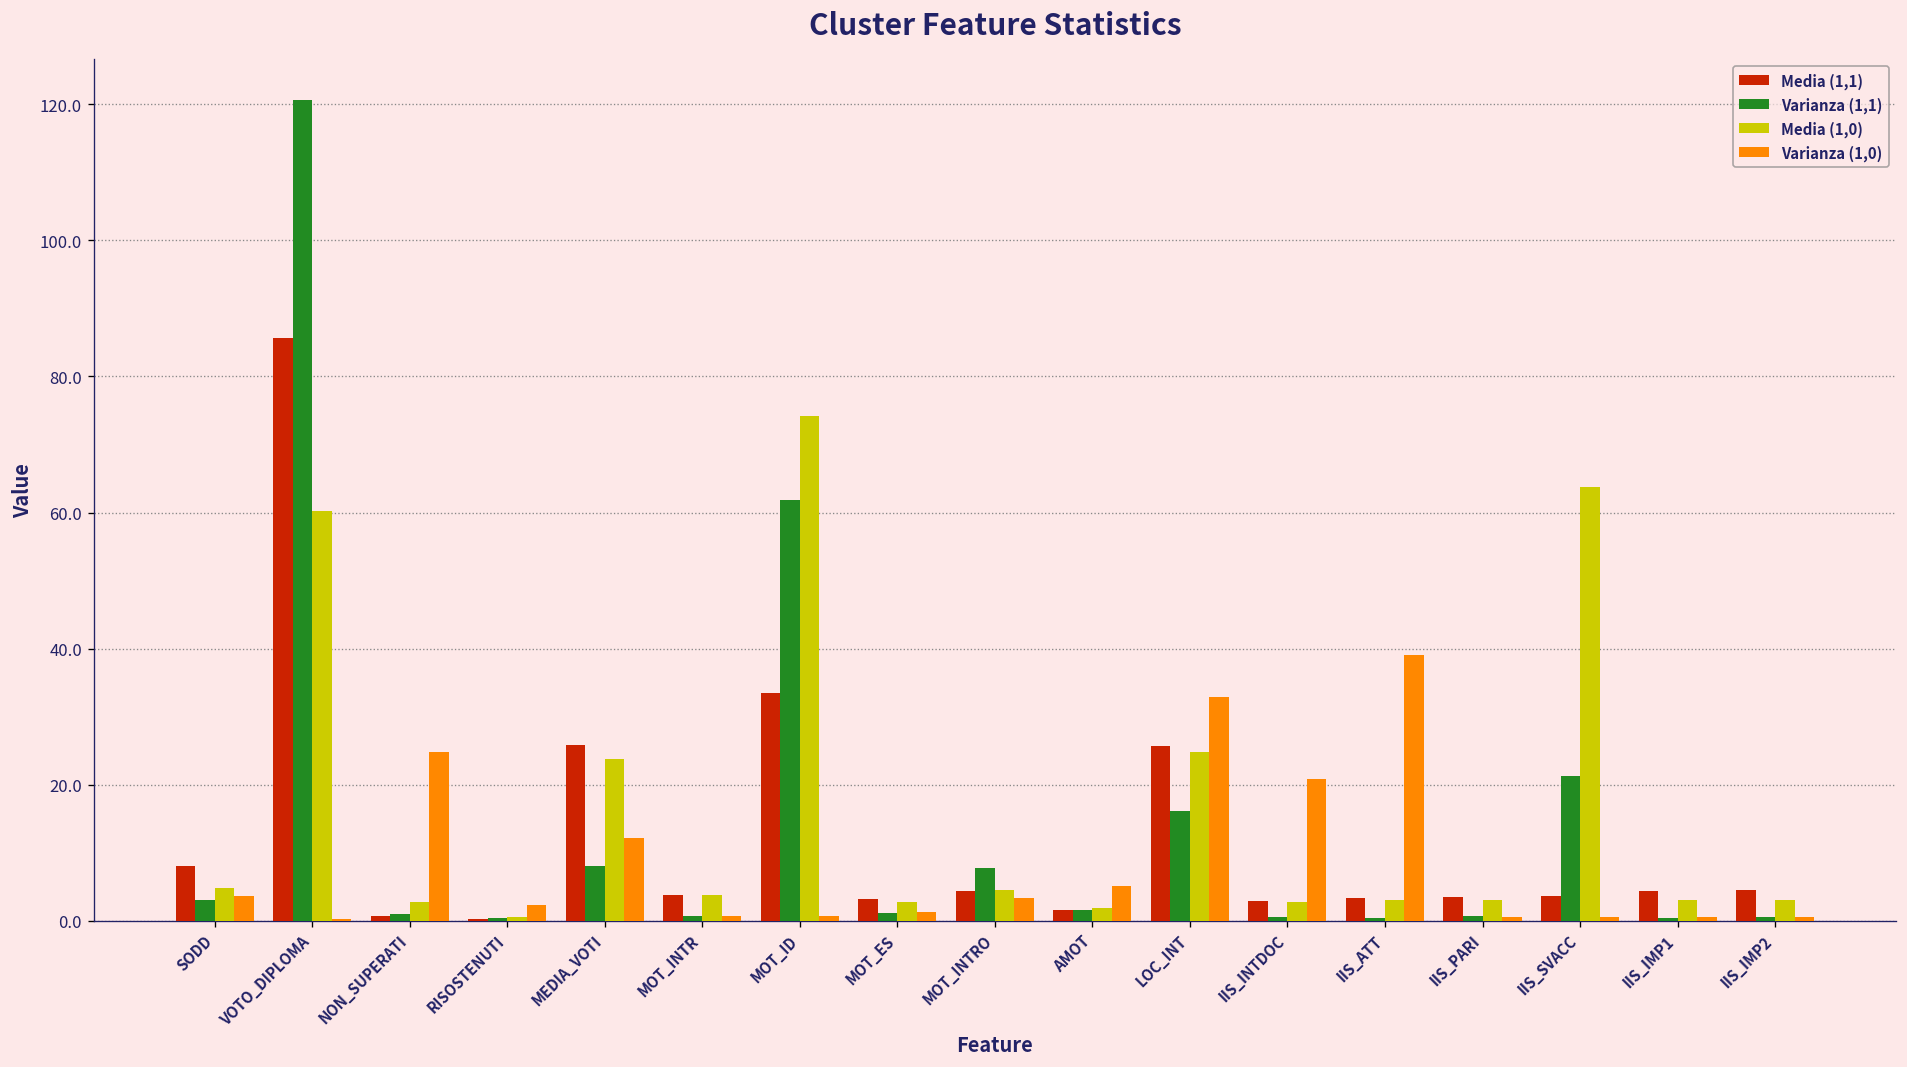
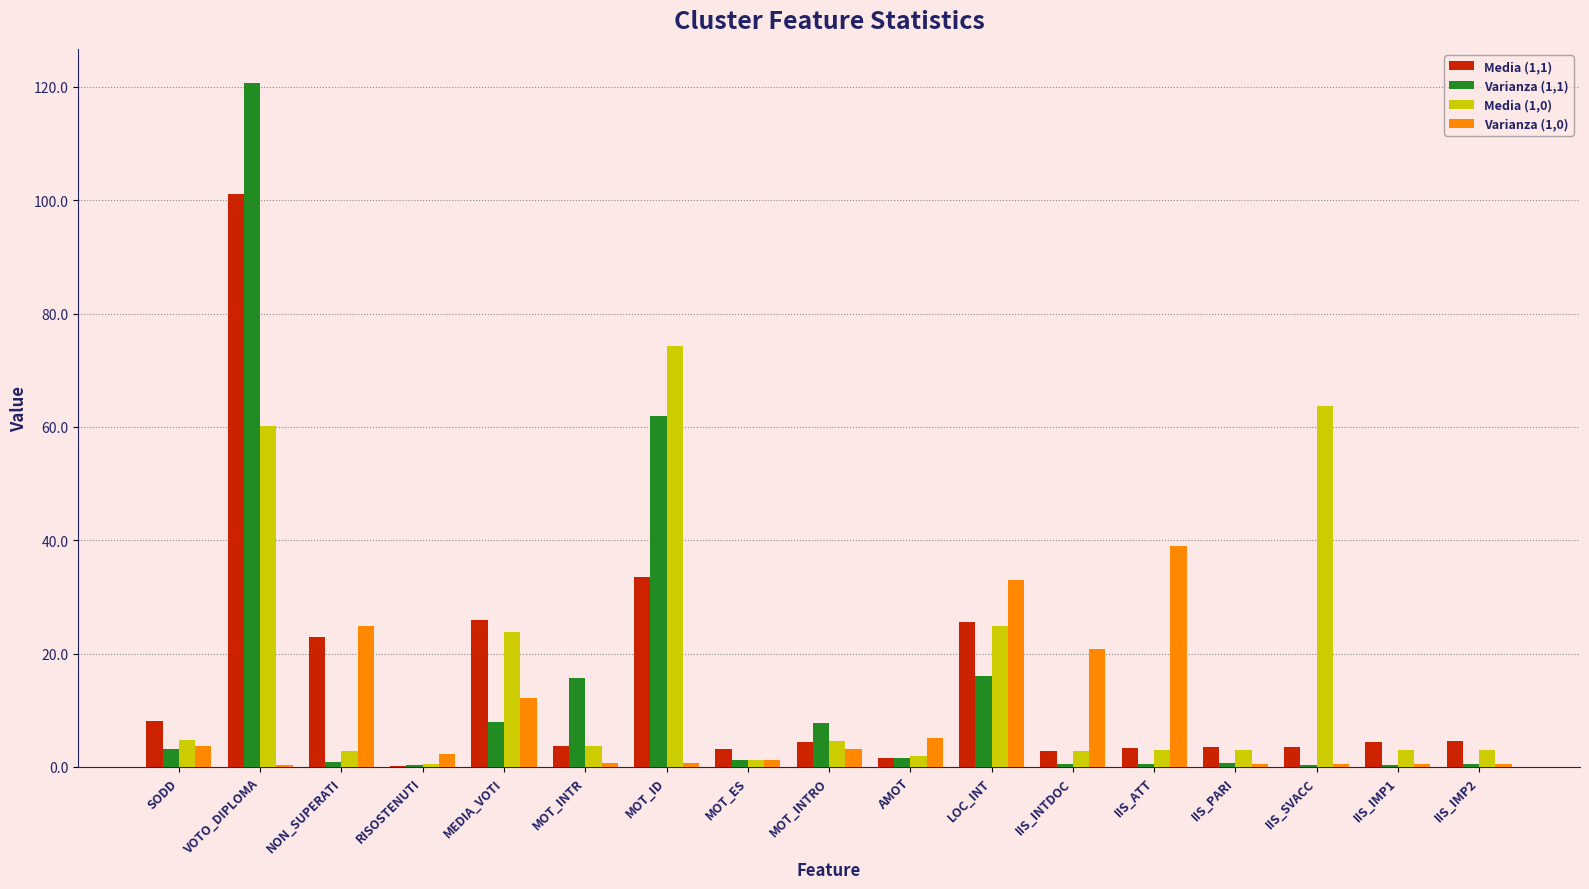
Media (1,1), VOTO_DIPLOMA: 86 -> 101
Media (1,1), NON_SUPERATI: 1 -> 23
Varianza (1,1), MOT_INTR: 1 -> 16
Media (1,0), MOT_ES: 3 -> 1
Varianza (1,1), IIS_SVACC: 21 -> 0
